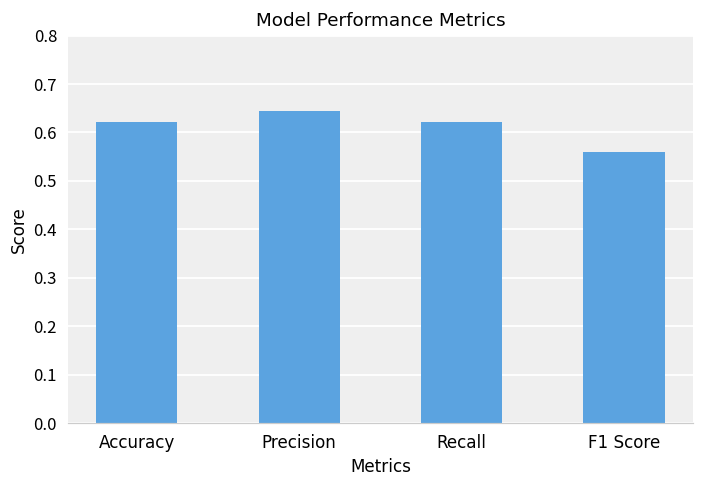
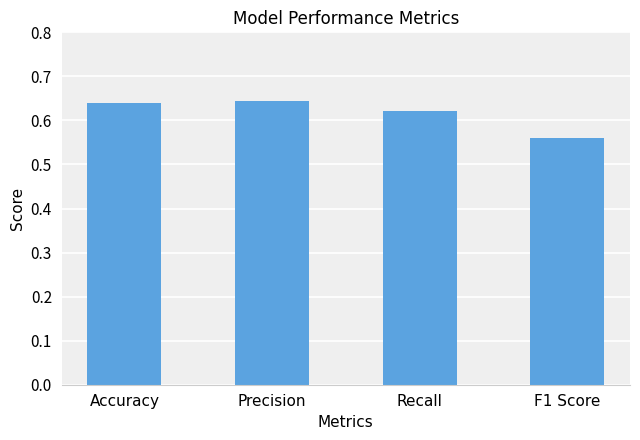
Accuracy: 0.62 -> 0.64
